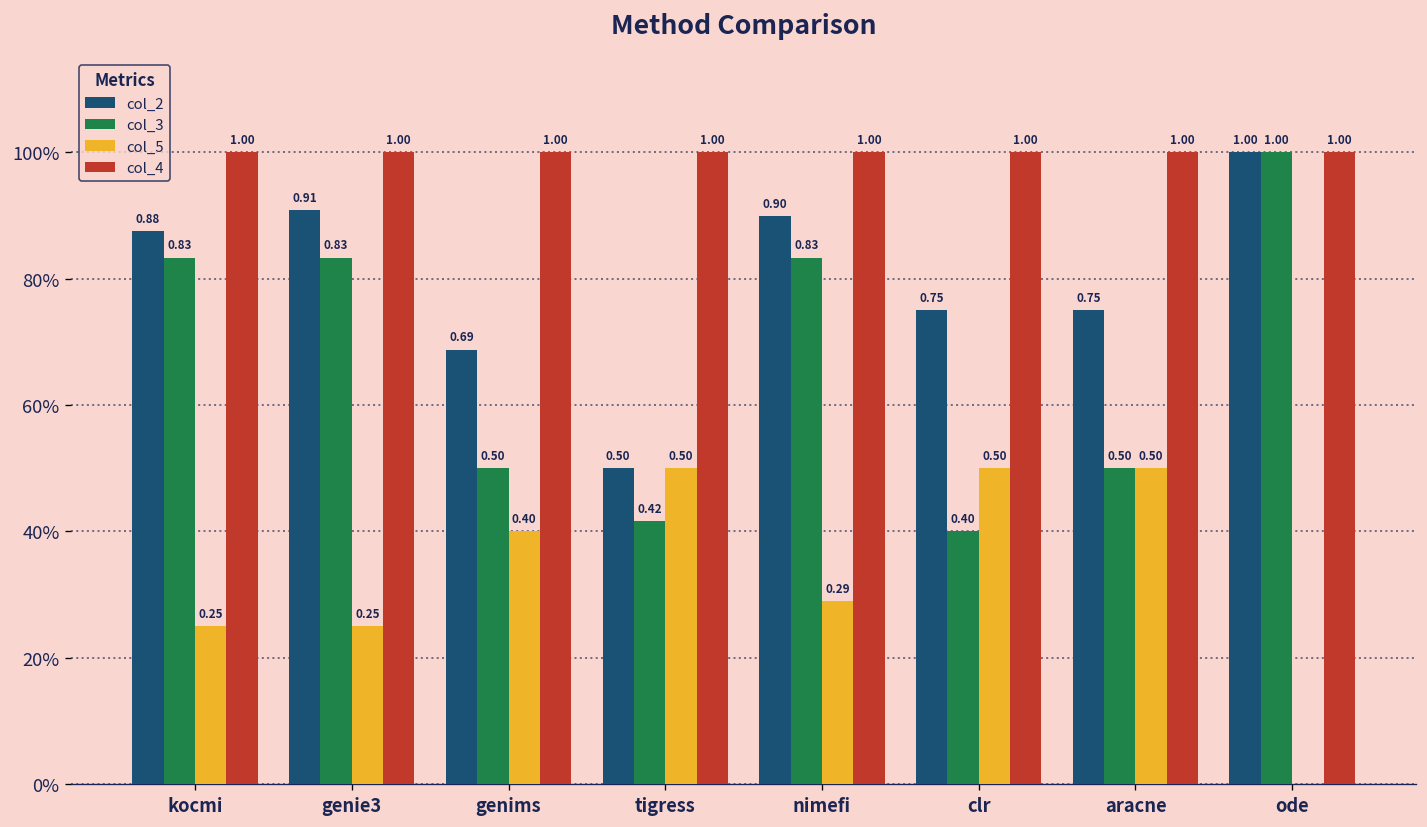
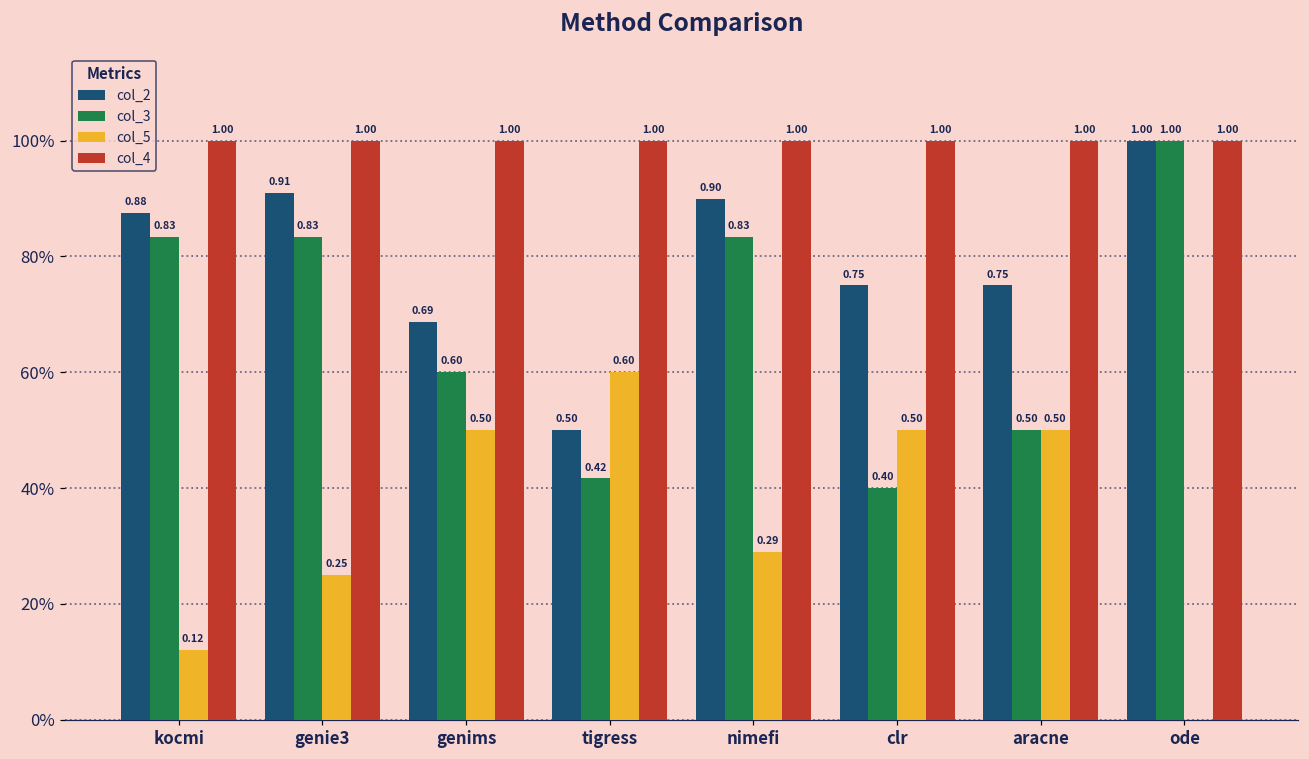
col_5, kocmi: 0.25 -> 0.12
col_3, genims: 0.50 -> 0.60
col_5, genims: 0.40 -> 0.50
col_5, tigress: 0.50 -> 0.60
